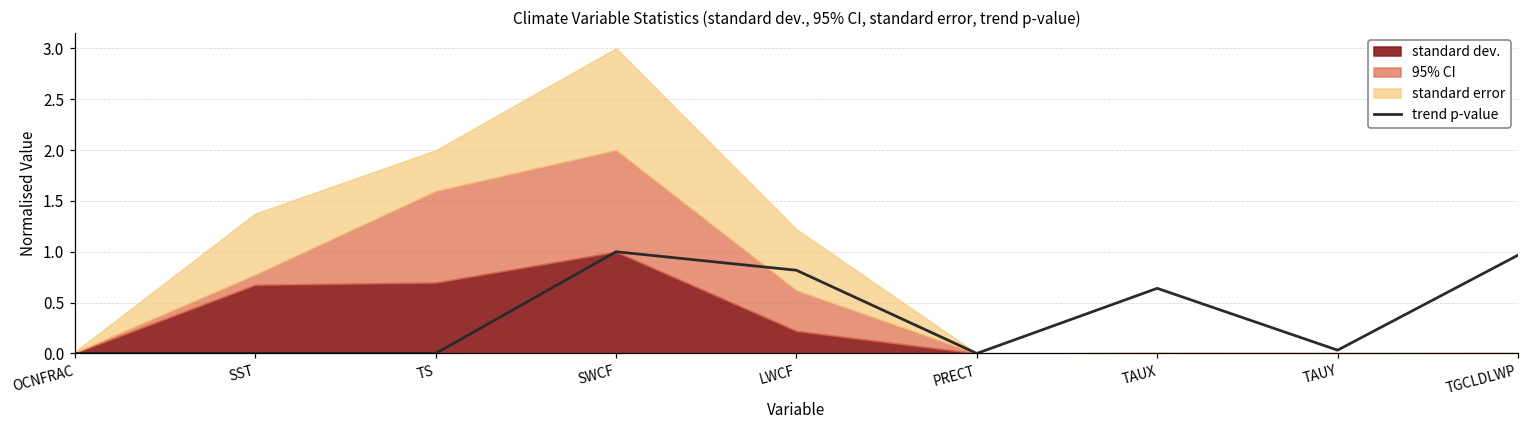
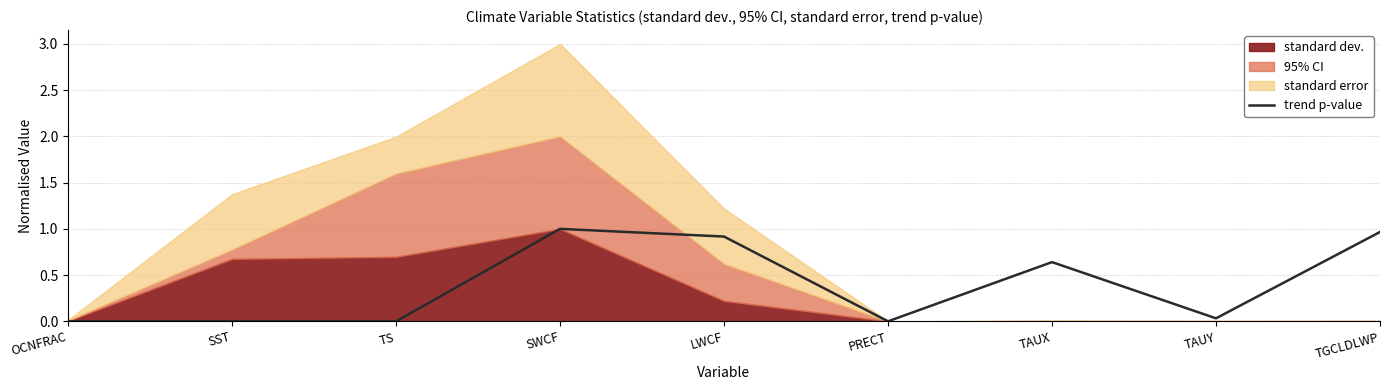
trend p-value, LWCF: 0.8 -> 0.9
